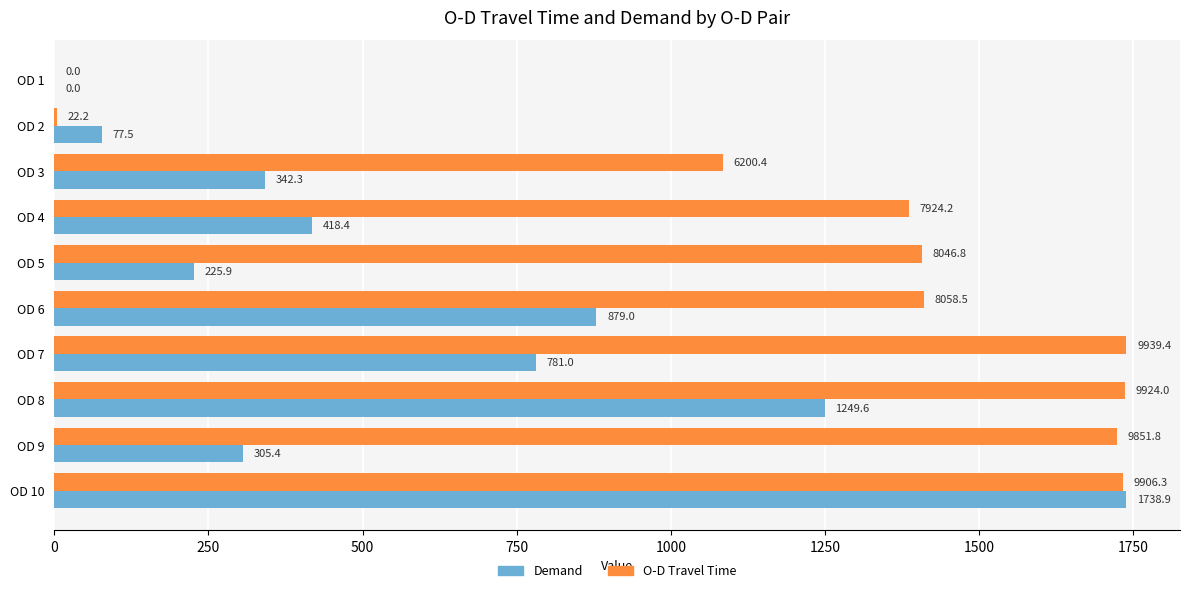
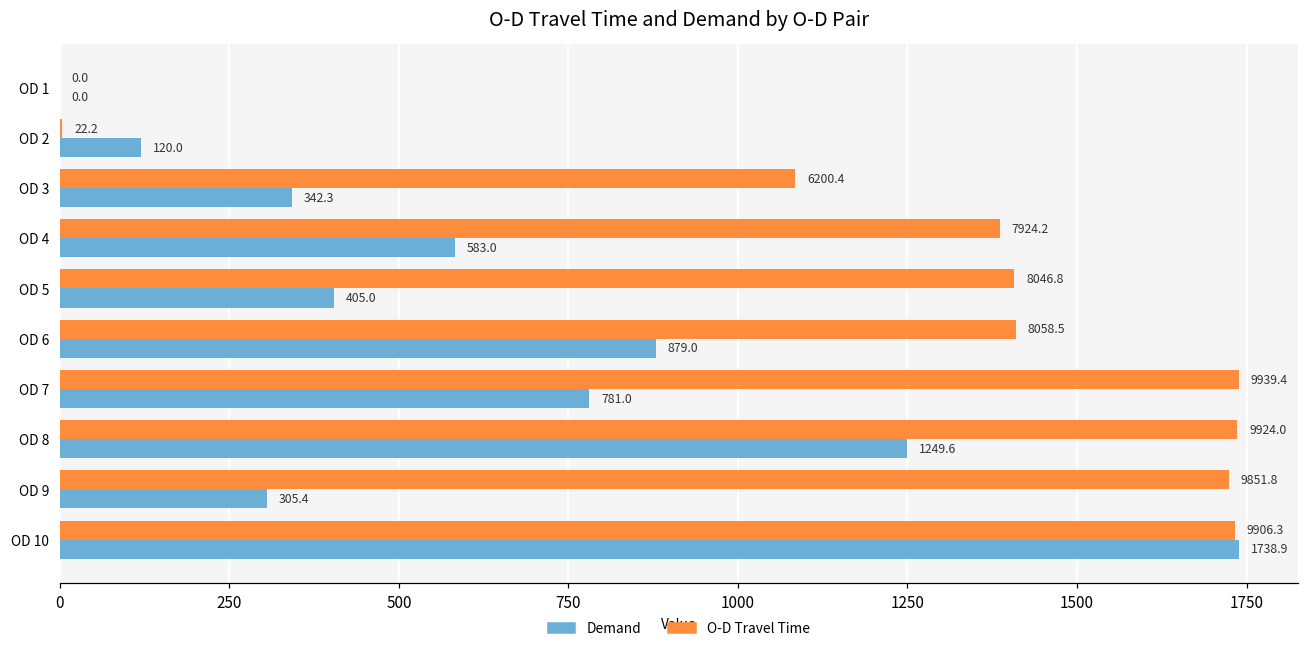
Demand, OD 2: 77.5 -> 120.0
Demand, OD 4: 418.4 -> 583.0
Demand, OD 5: 225.9 -> 405.0
